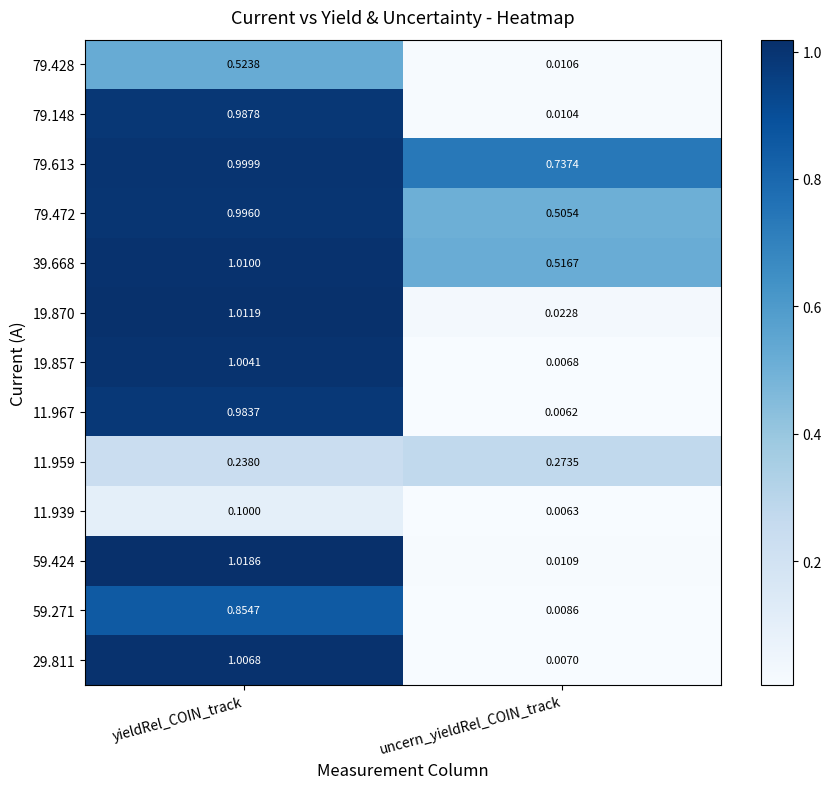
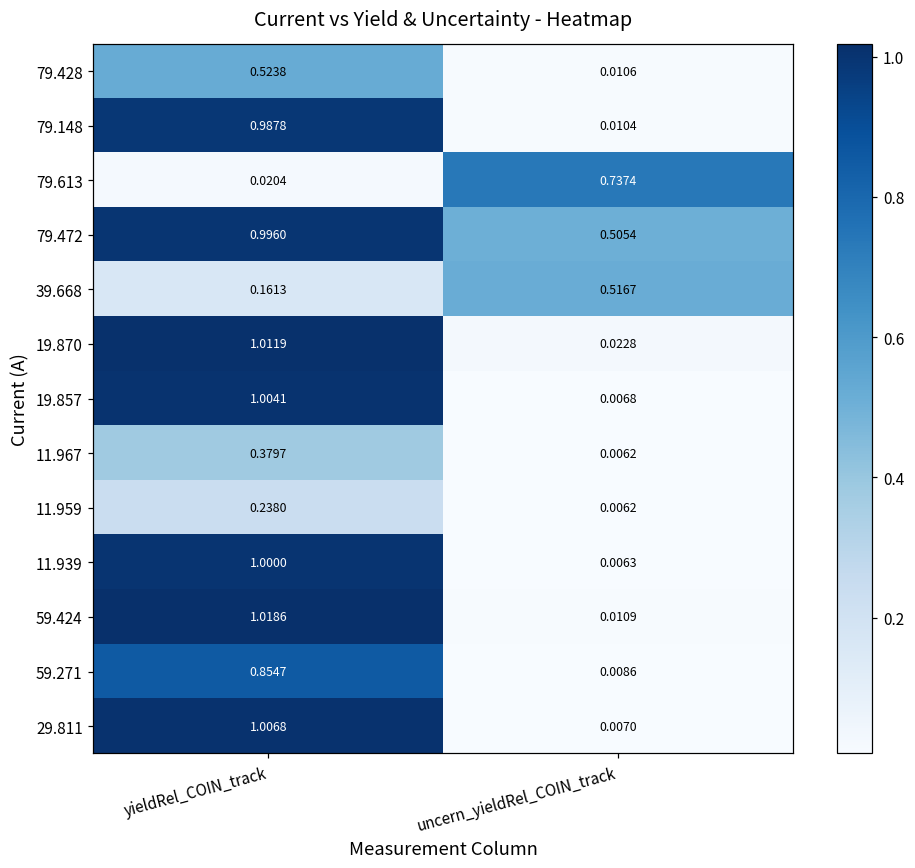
79.613, yieldRel_COIN_track: 0.9999 -> 0.0204
39.668, yieldRel_COIN_track: 1.0100 -> 0.1613
11.967, yieldRel_COIN_track: 0.9837 -> 0.3797
11.959, uncern_yieldRel_COIN_track: 0.2735 -> 0.0062
11.939, yieldRel_COIN_track: 0.1000 -> 1.0000
